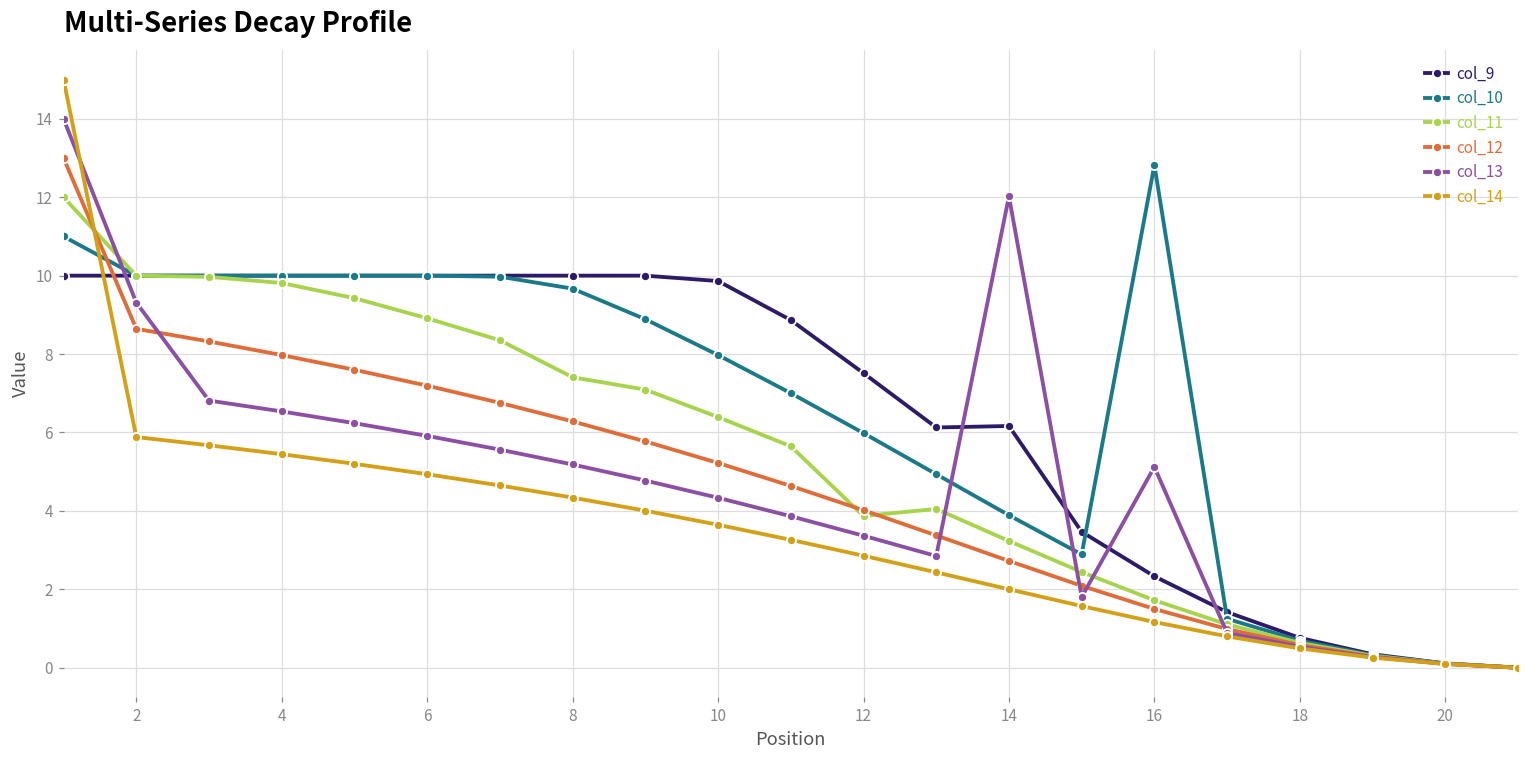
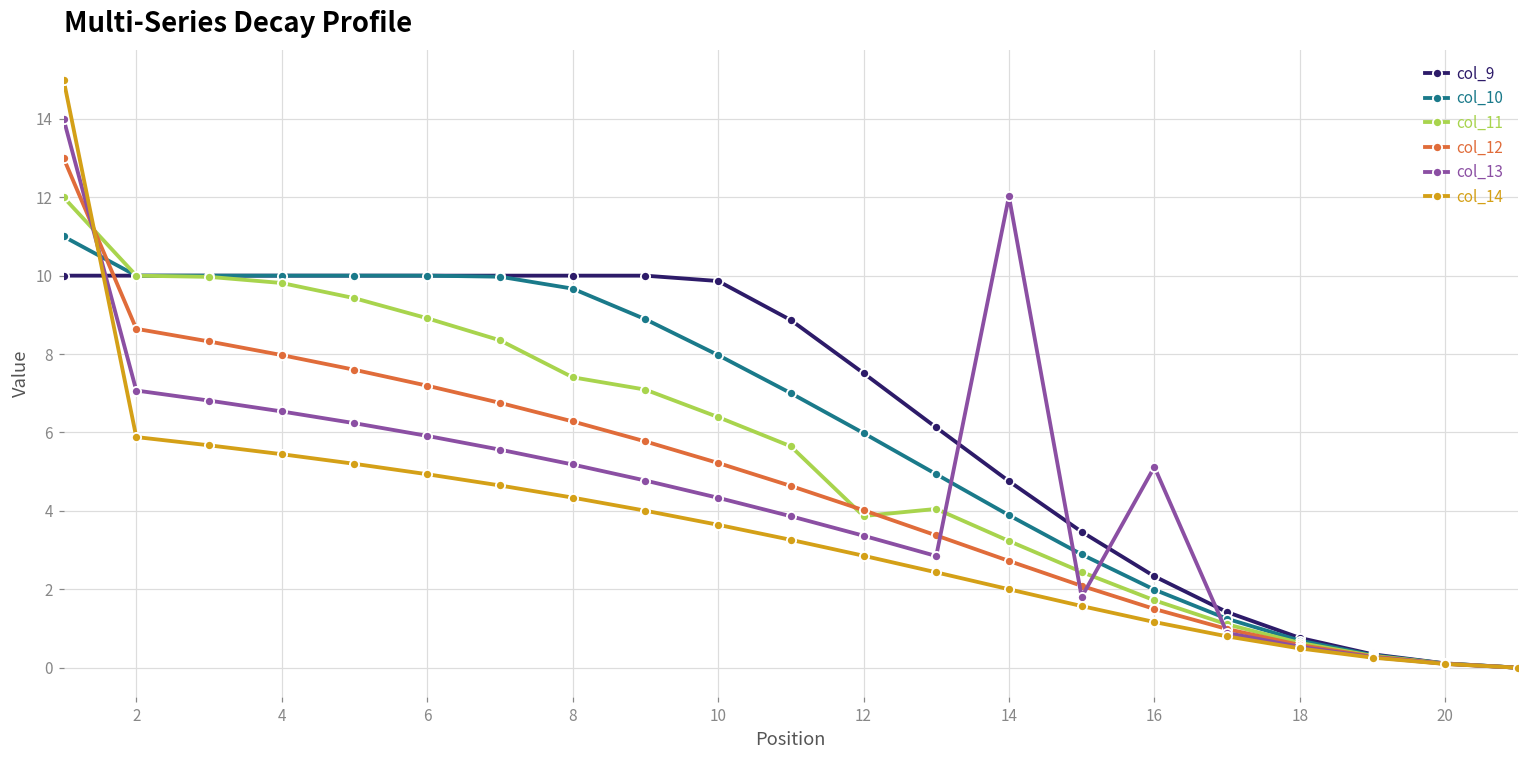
col_13, 2: 9.3 -> 7.1
col_9, 14: 6.2 -> 4.8
col_10, 16: 12.8 -> 2.0
